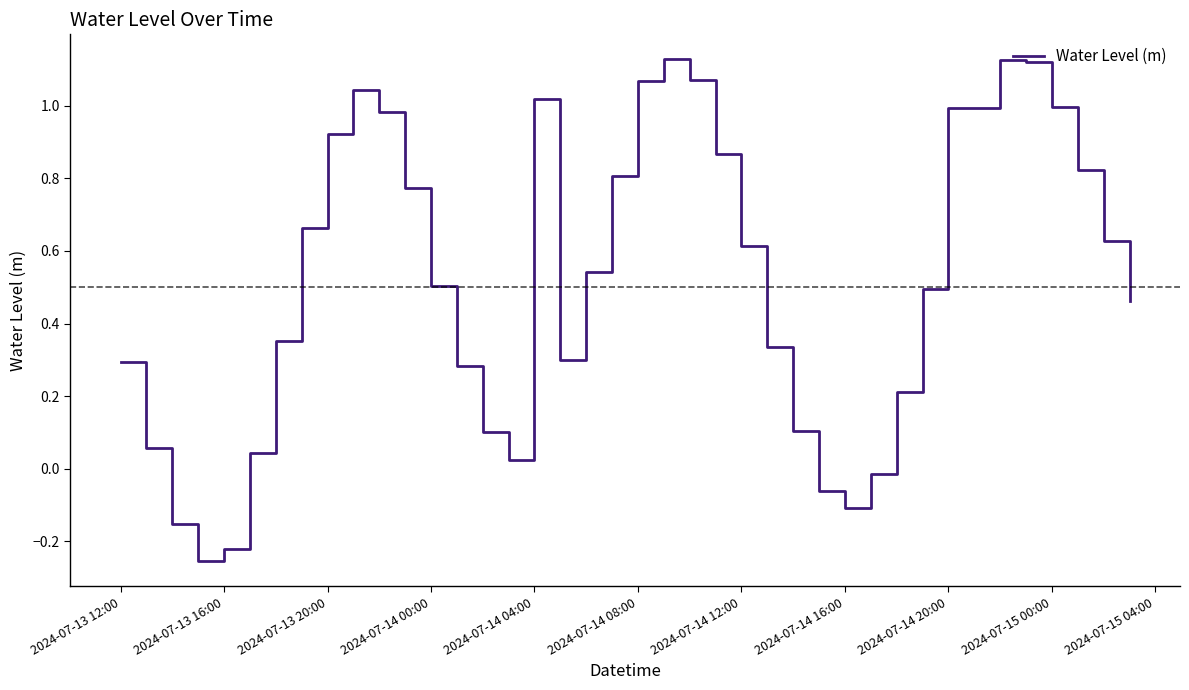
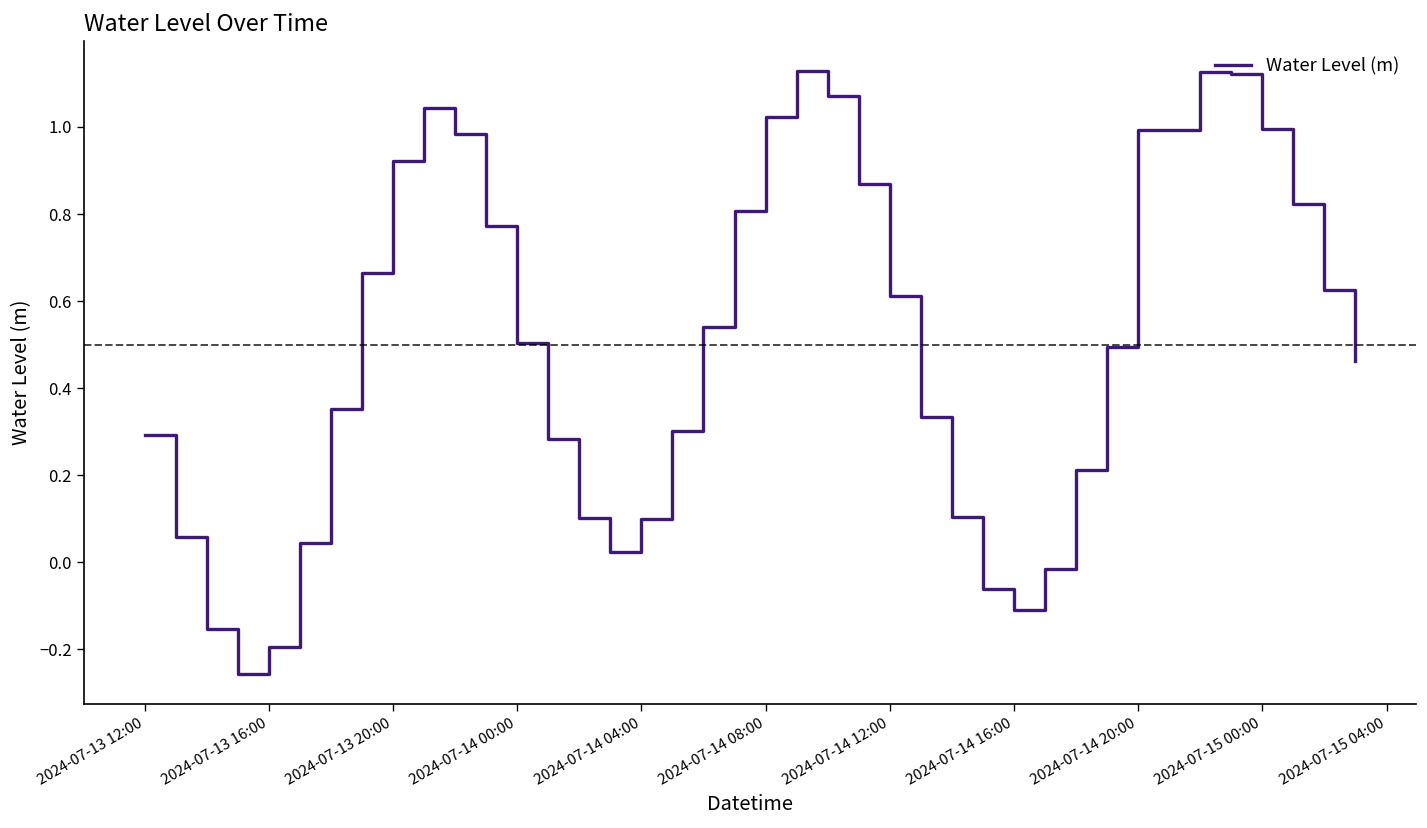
2024-07-13 16:00: -0.22 -> -0.19
2024-07-14 04:00: 1.02 -> 0.10
2024-07-14 08:00: 1.07 -> 1.02
